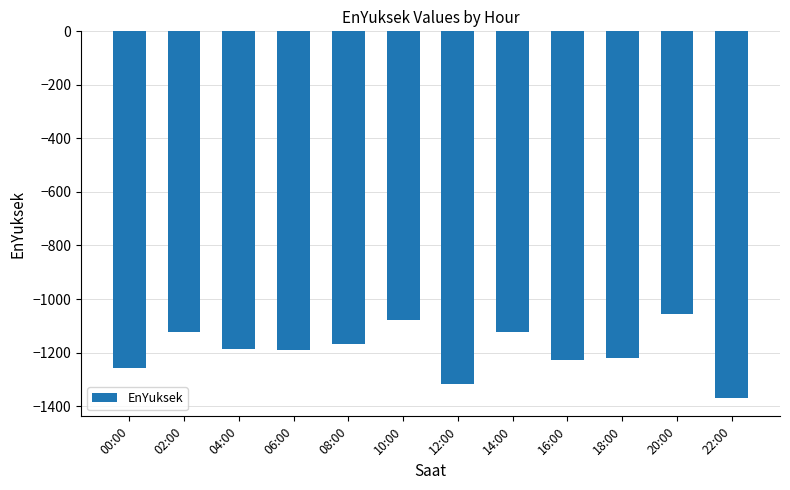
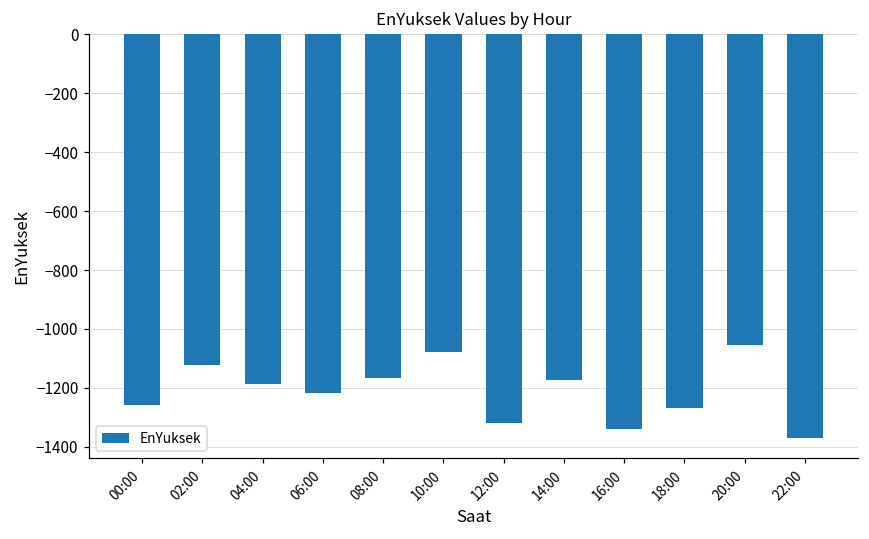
06:00: -1190 -> -1220
14:00: -1120 -> -1170
16:00: -1230 -> -1340
18:00: -1220 -> -1270
